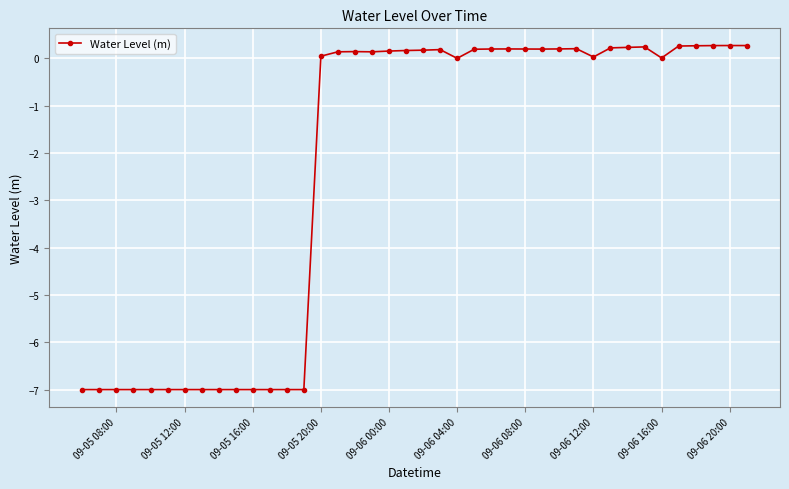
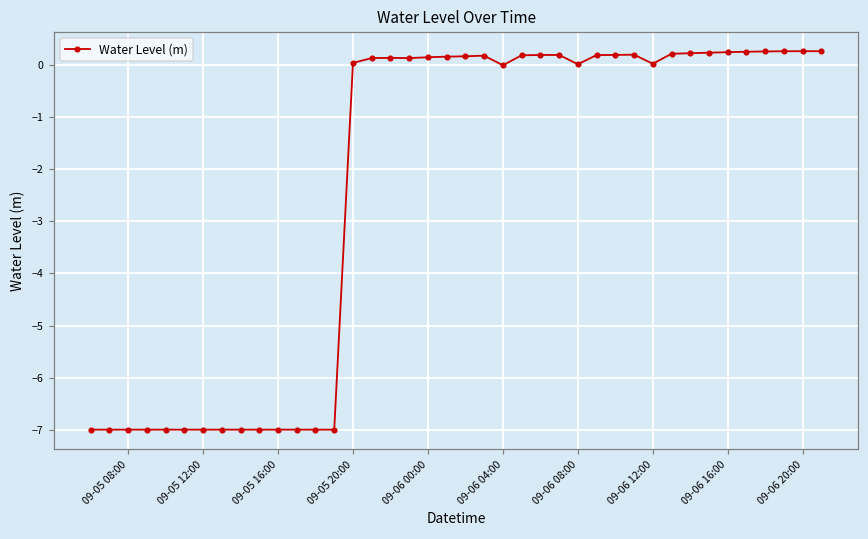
09-06 08:00: 0.2 -> 0.0
09-06 16:00: 0.0 -> 0.3
